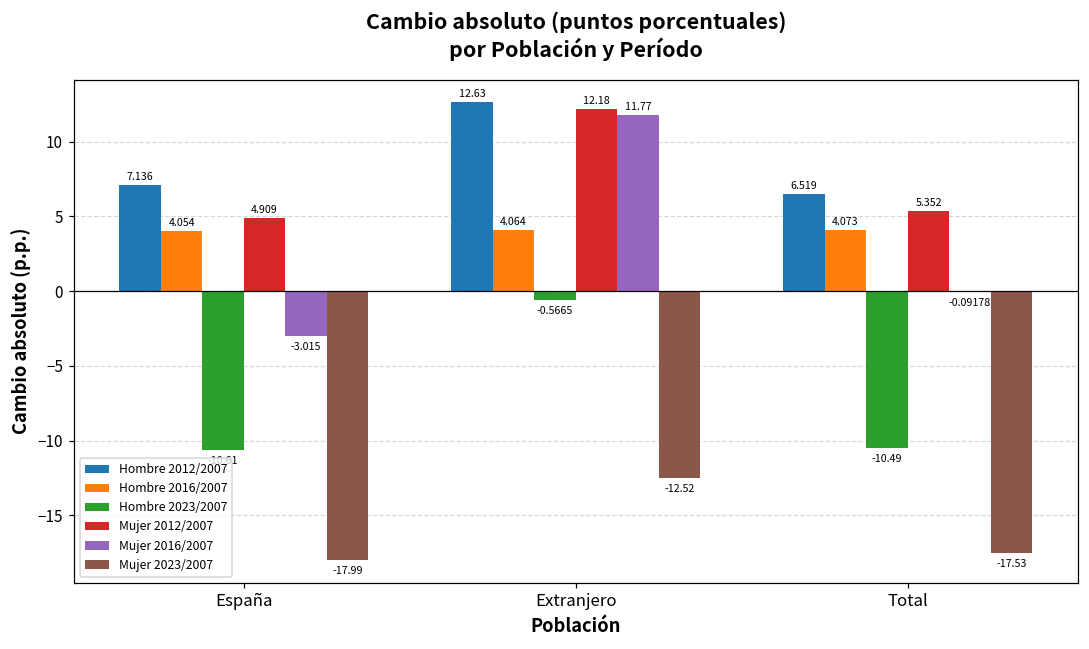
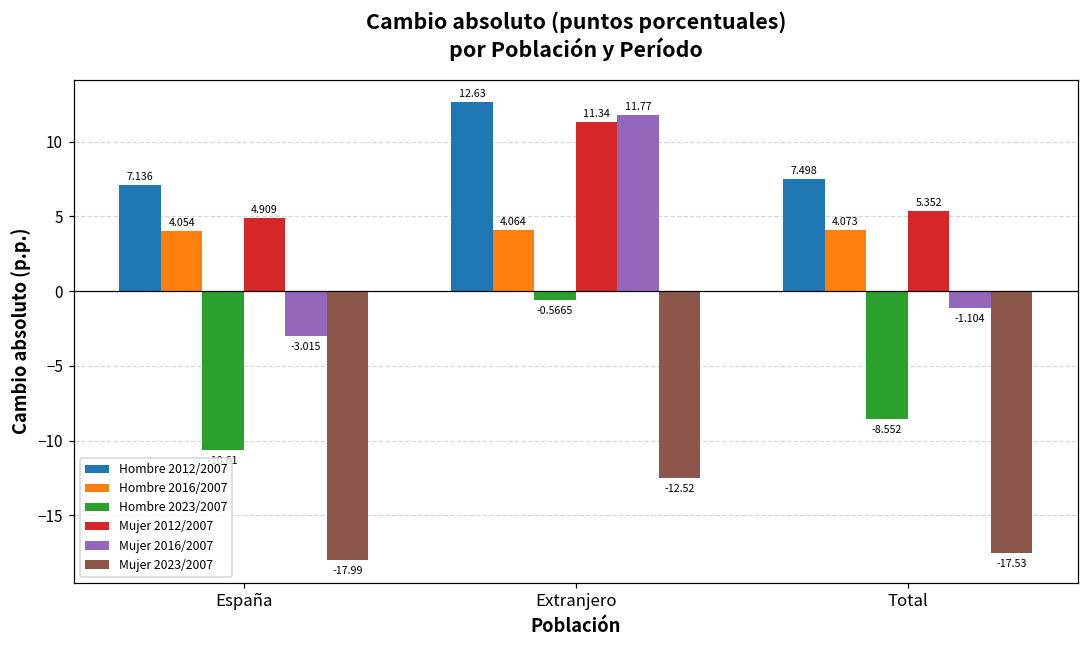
Mujer 2012/2007, Extranjero: 12.18 -> 11.34
Hombre 2012/2007, Total: 6.519 -> 7.498
Hombre 2023/2007, Total: -10.49 -> -8.552
Mujer 2016/2007, Total: -0.09178 -> -1.104
